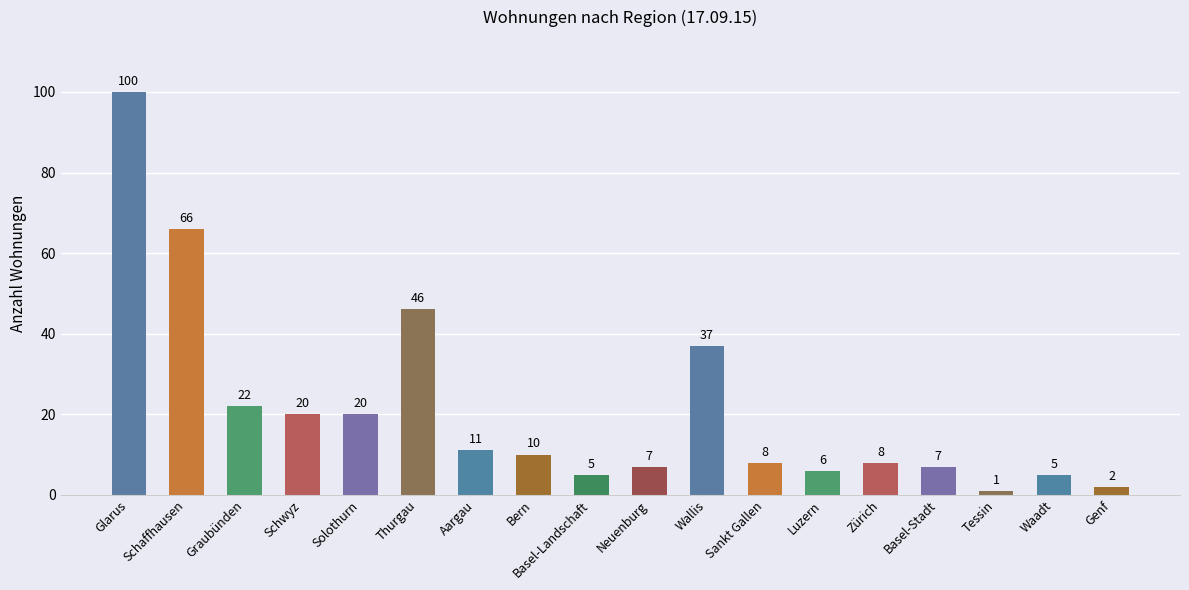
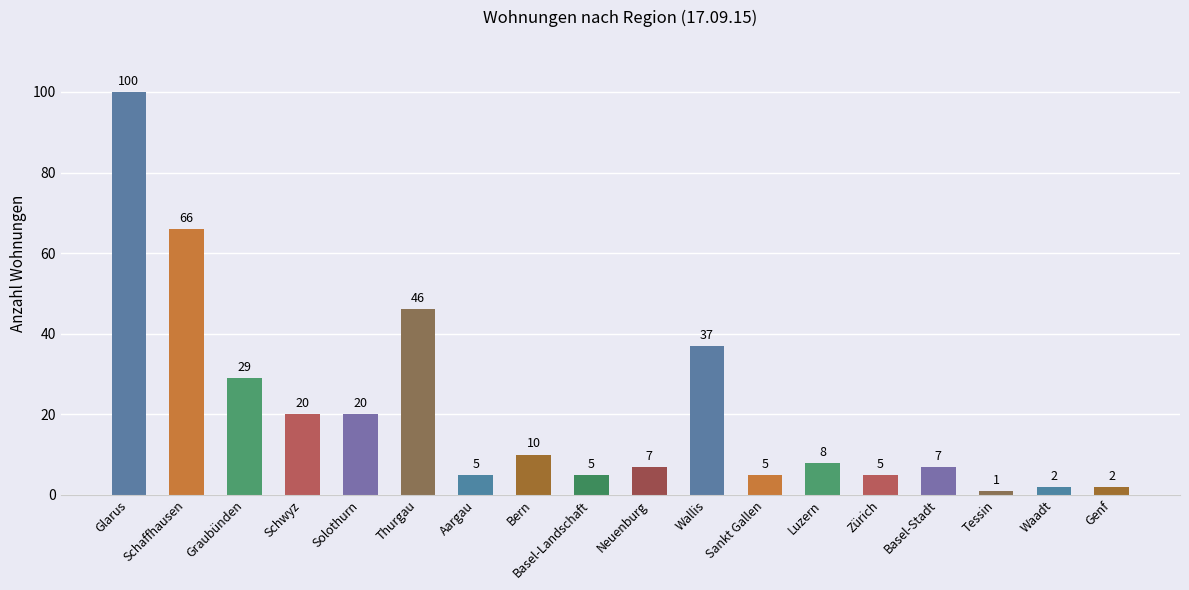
Graubünden: 22 -> 29
Aargau: 11 -> 5
Sankt Gallen: 8 -> 5
Luzern: 6 -> 8
Zürich: 8 -> 5
Waadt: 5 -> 2
